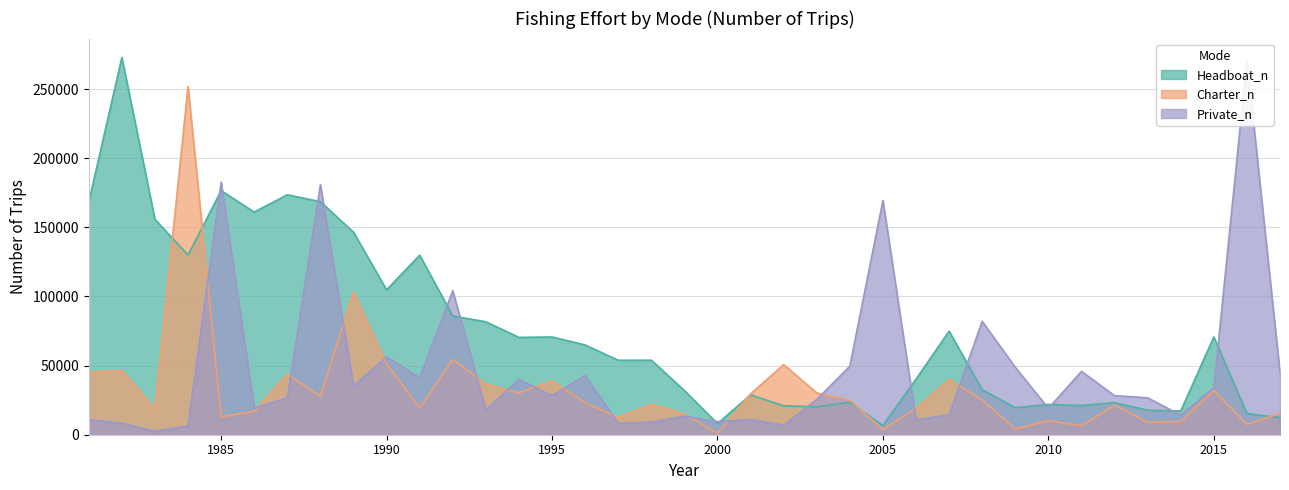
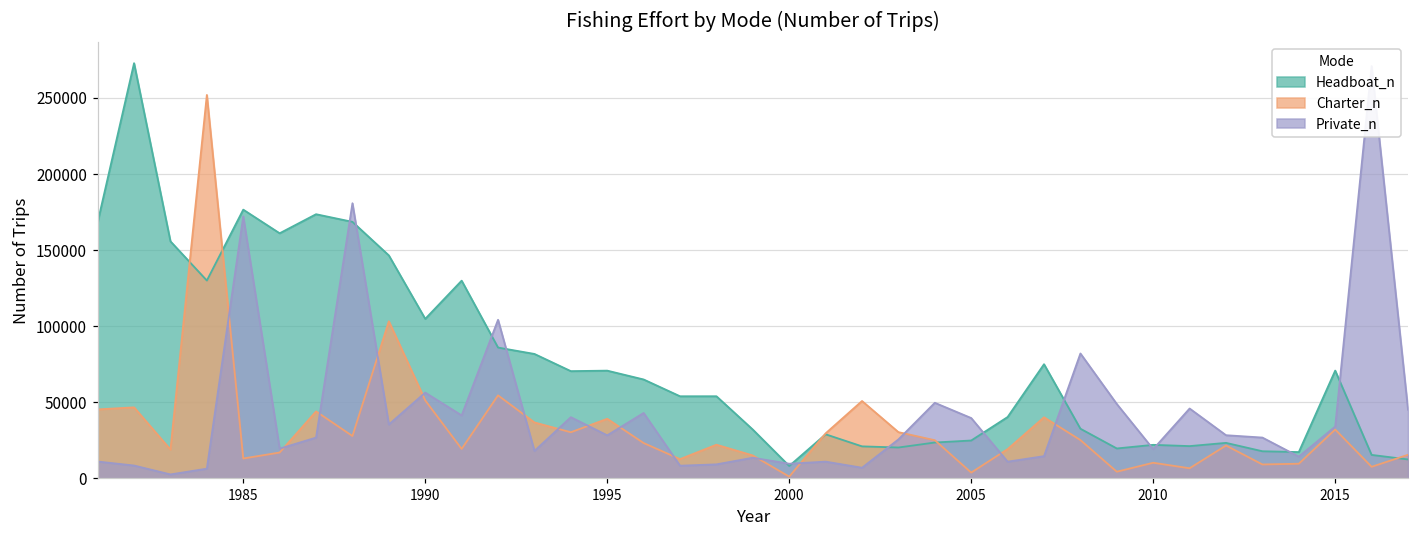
Private_n, 1985: 183000 -> 172000
Headboat_n, 2005: 7000 -> 25000
Private_n, 2005: 169000 -> 40000
